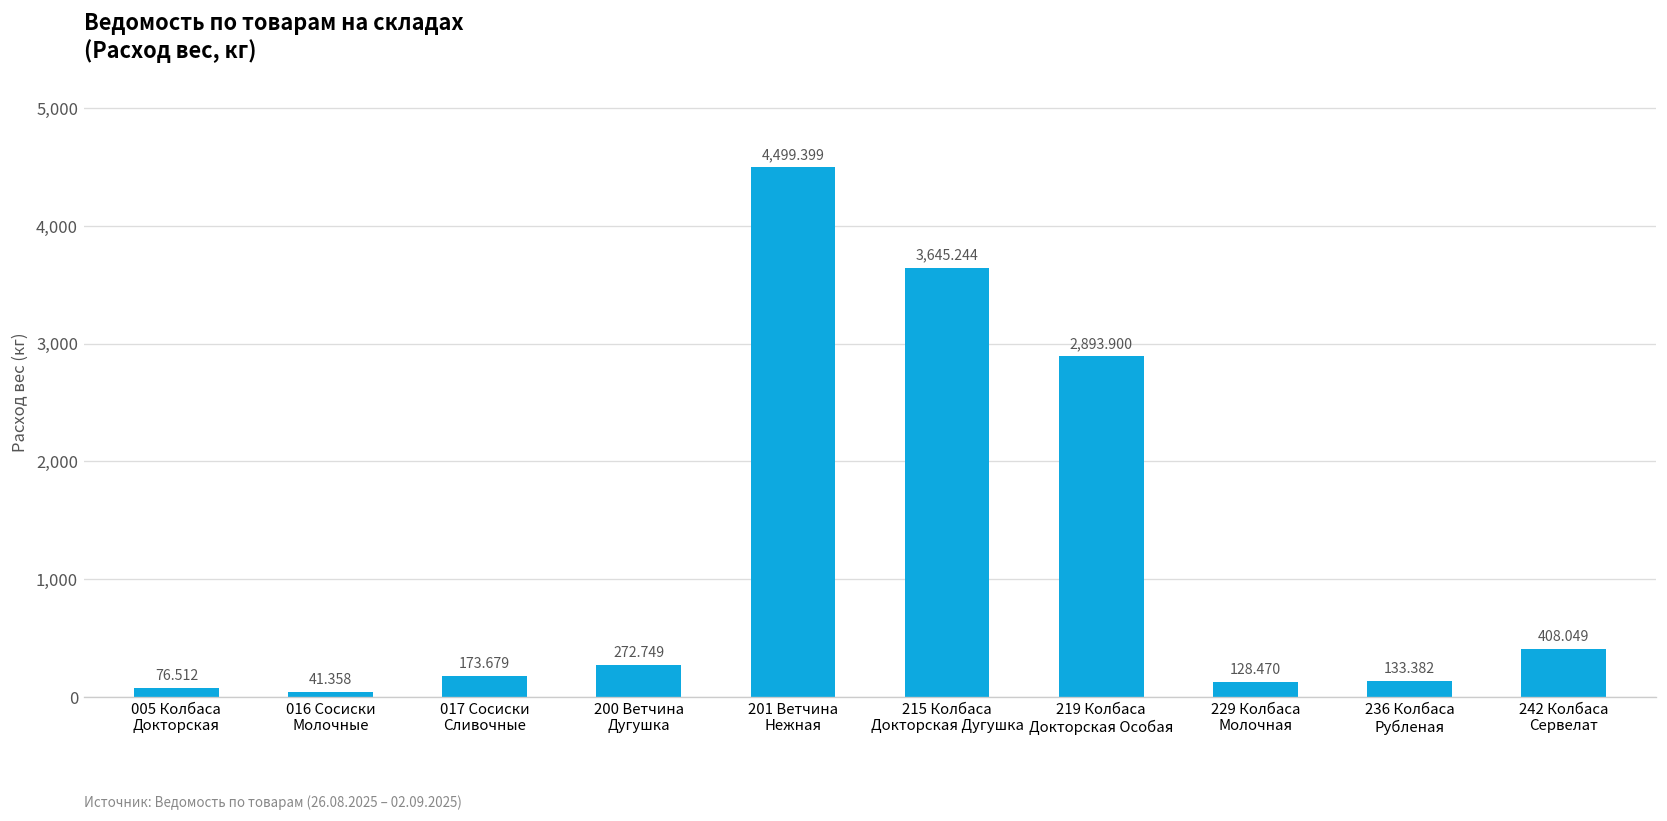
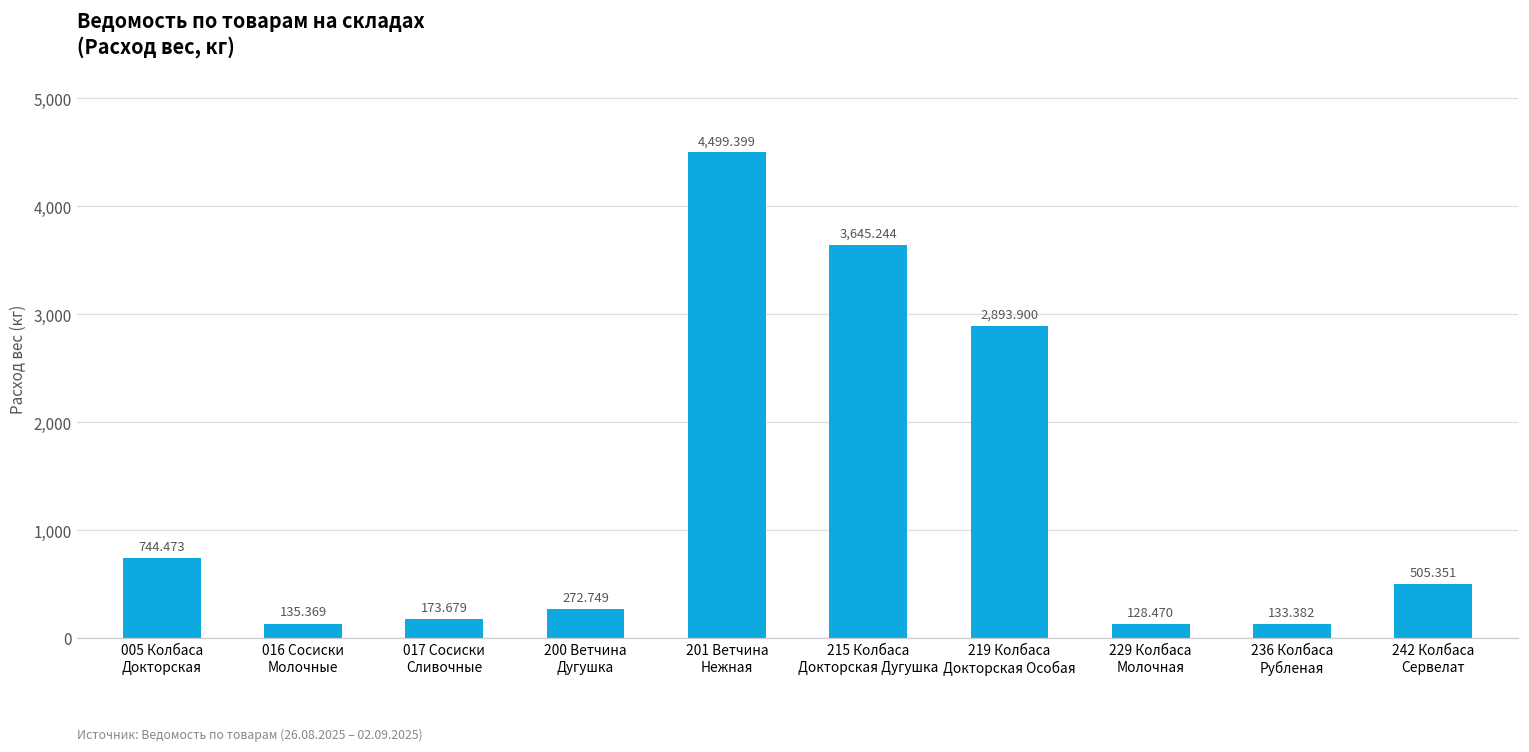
005 Колбаса Докторская: 76.512 -> 744.473
016 Сосиски Молочные: 41.358 -> 135.369
242 Колбаса Сервелат: 408.049 -> 505.351
